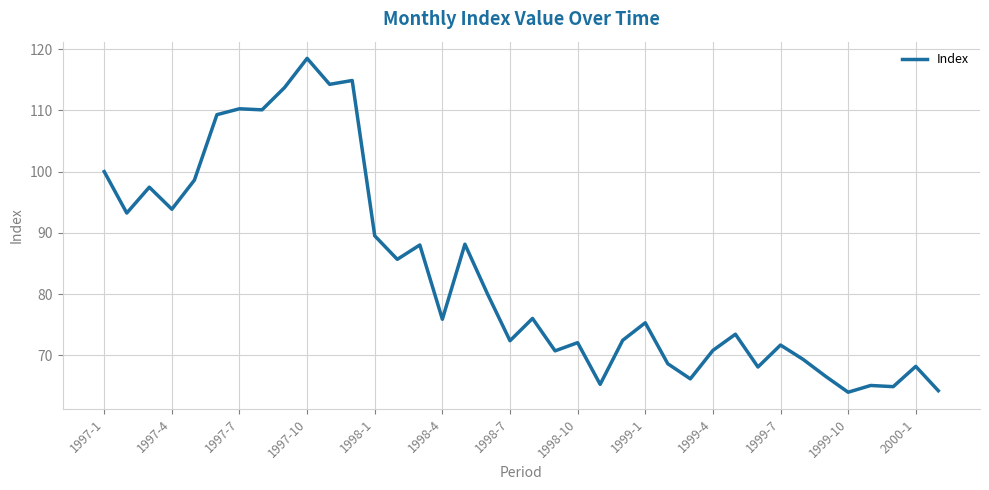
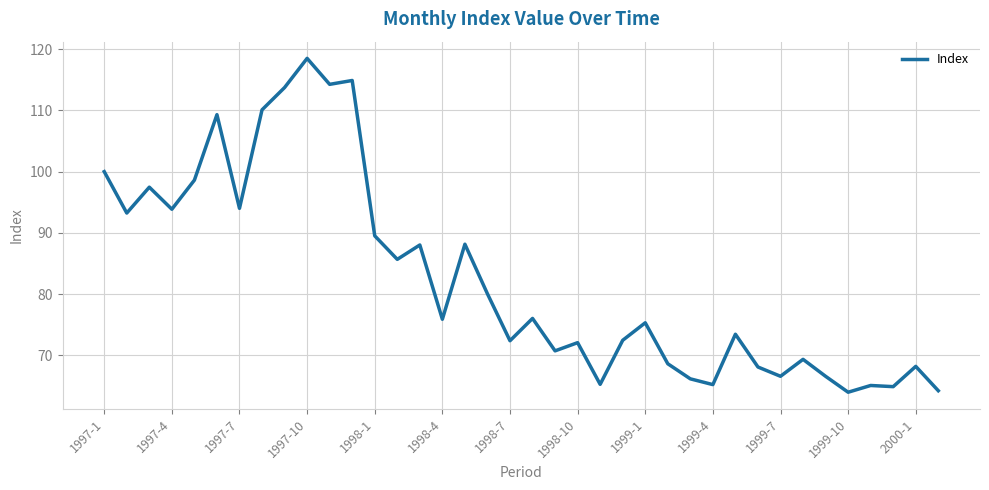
1997-7: 110 -> 94
1999-4: 71 -> 65
1999-7: 72 -> 67
